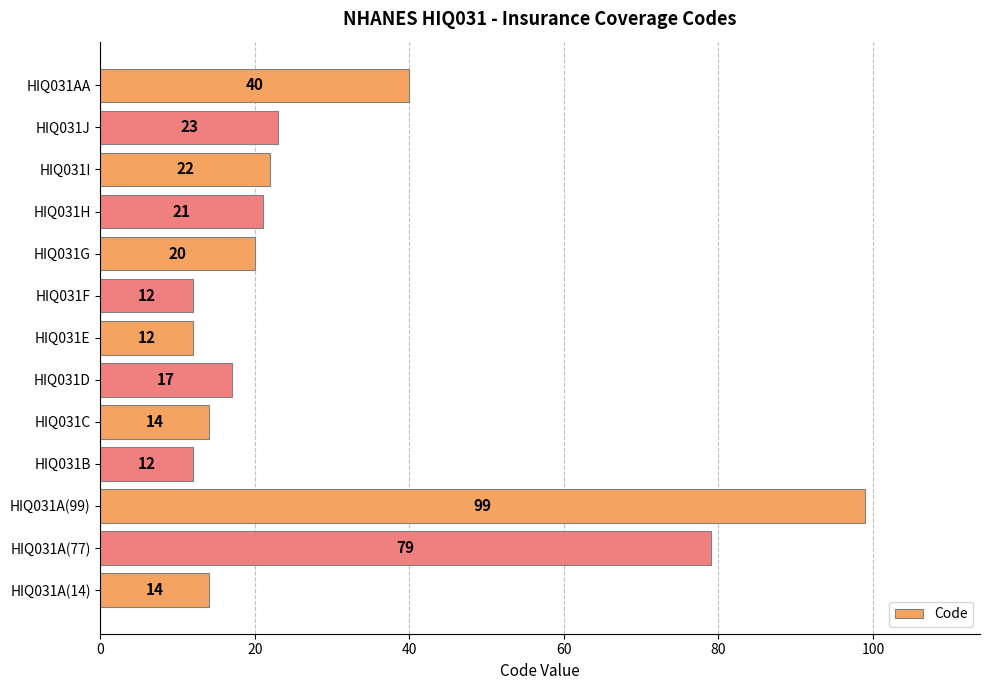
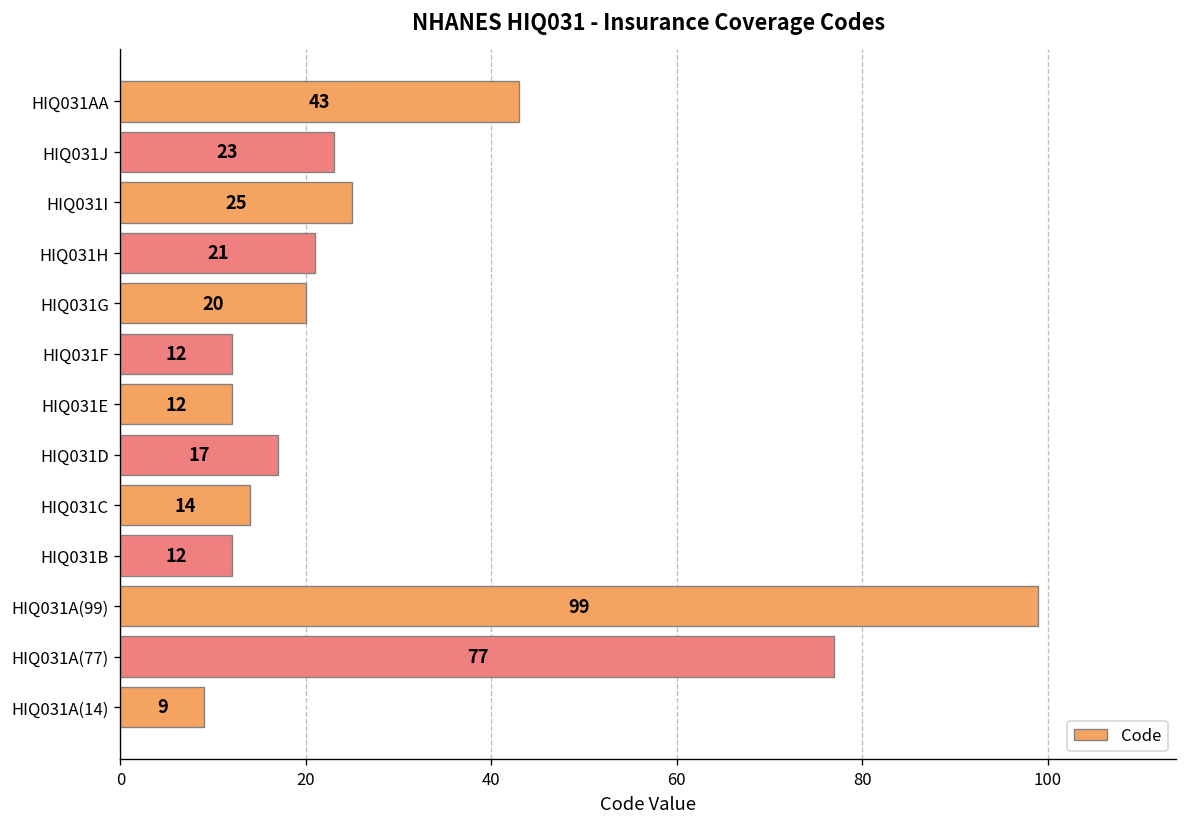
HIQ031AA: 40 -> 43
HIQ031I: 22 -> 25
HIQ031A(77): 79 -> 77
HIQ031A(14): 14 -> 9
